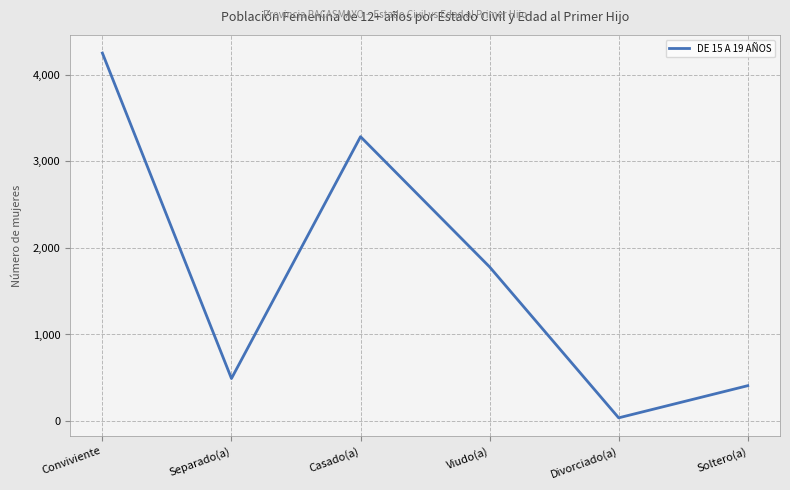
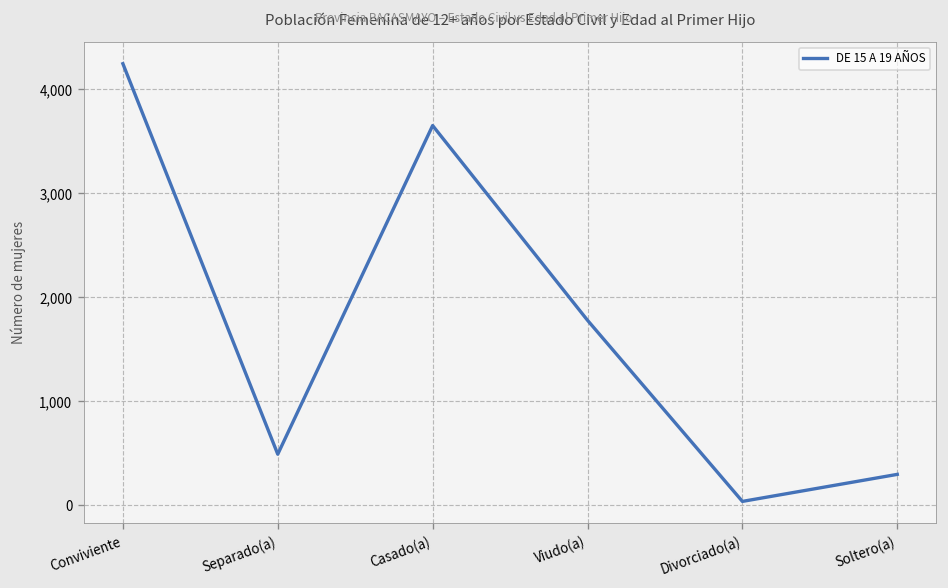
Casado(a): 3,300 -> 3,700
Soltero(a): 400 -> 300
